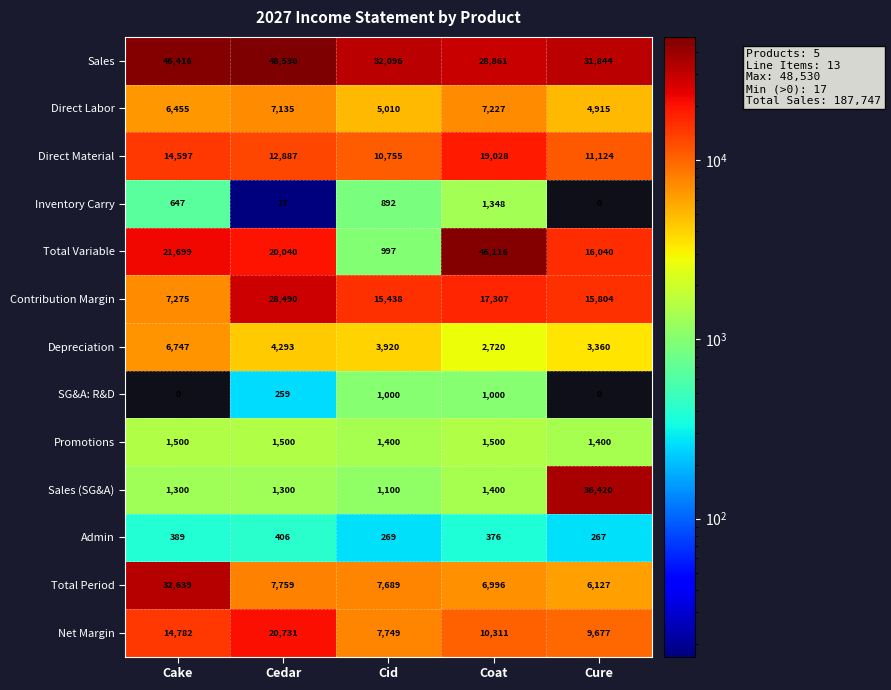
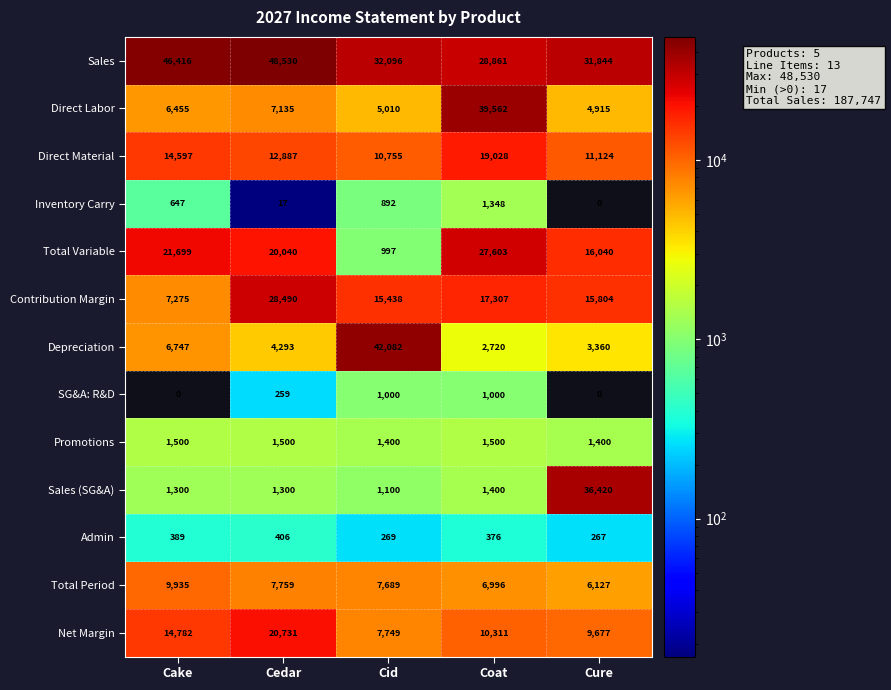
Direct Labor, Coat: 7,227 -> 39,562
Total Variable, Coat: 46,116 -> 27,603
Depreciation, Cid: 3,920 -> 42,082
Total Period, Cake: 32,639 -> 9,935
